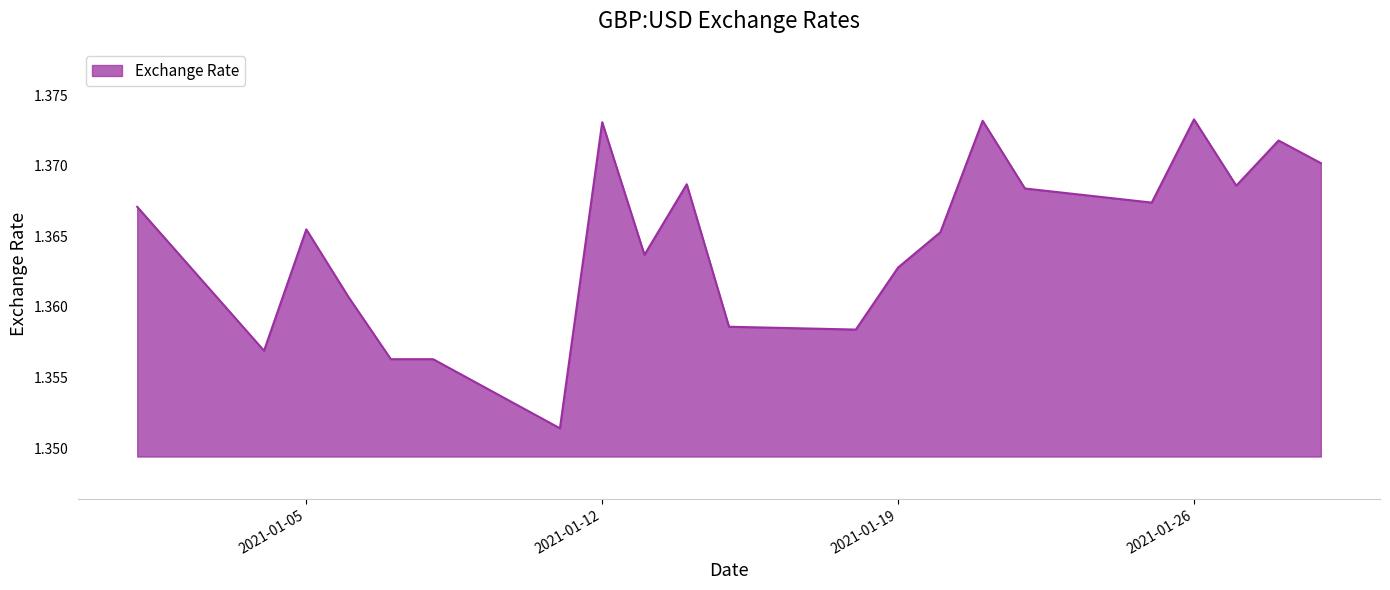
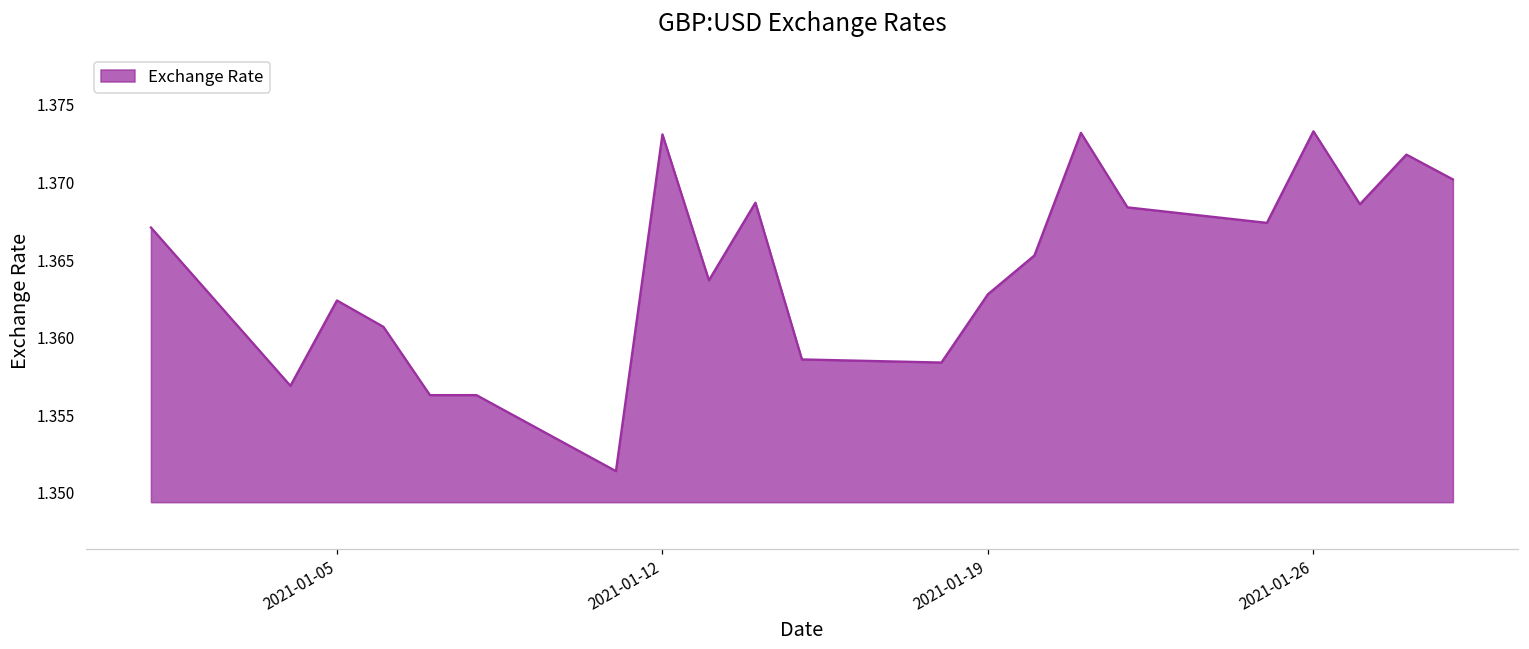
2021-01-05: 1.3655 -> 1.3624
